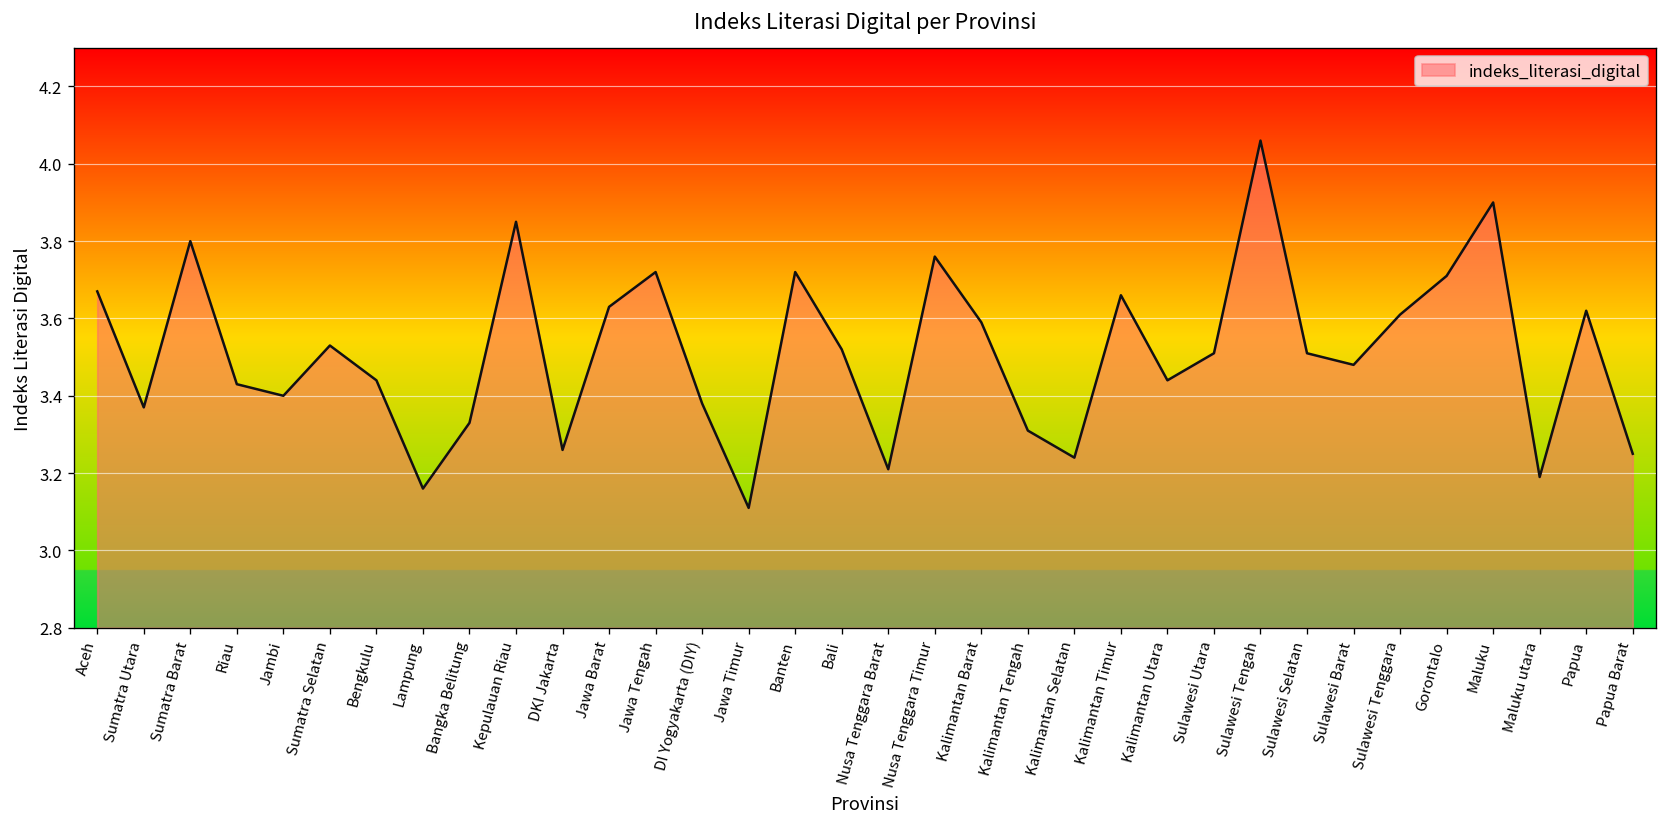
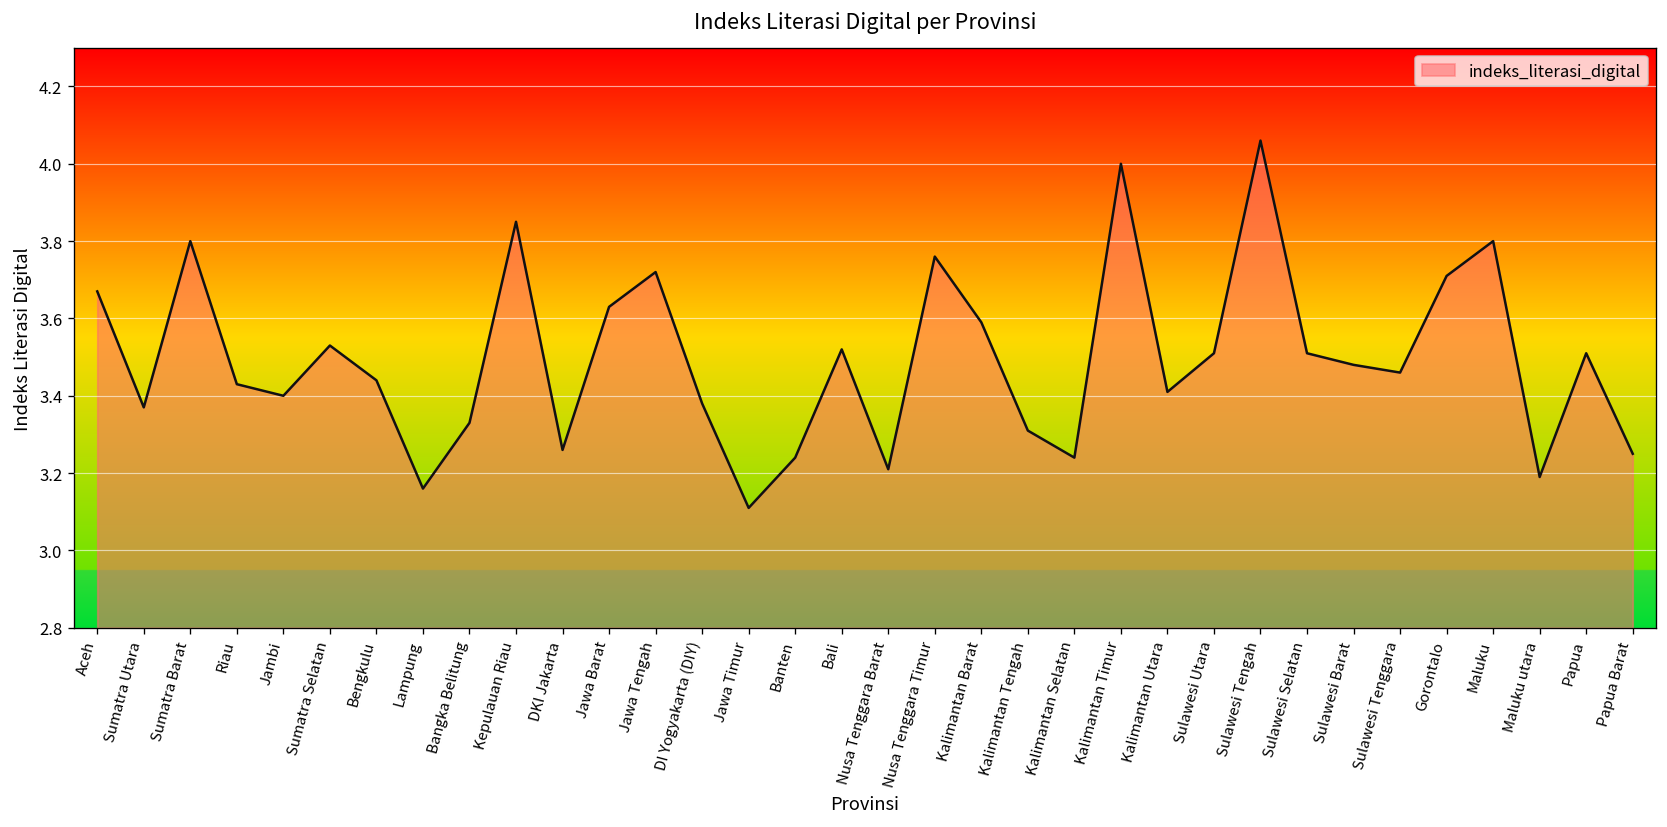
Banten: 3.72 -> 3.24
Kalimantan Timur: 3.66 -> 4.00
Kalimantan Utara: 3.44 -> 3.41
Sulawesi Tenggara: 3.61 -> 3.46
Maluku: 3.9 -> 3.8
Papua: 3.62 -> 3.51
